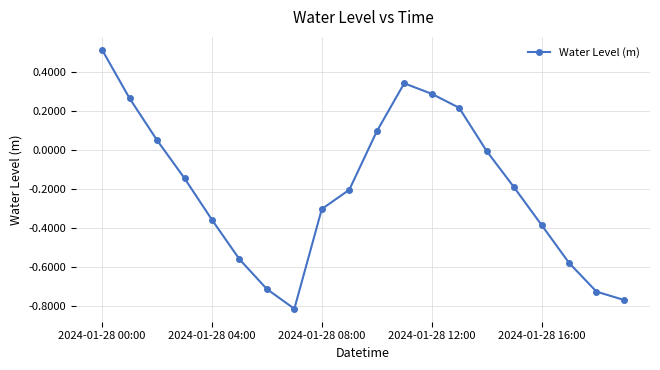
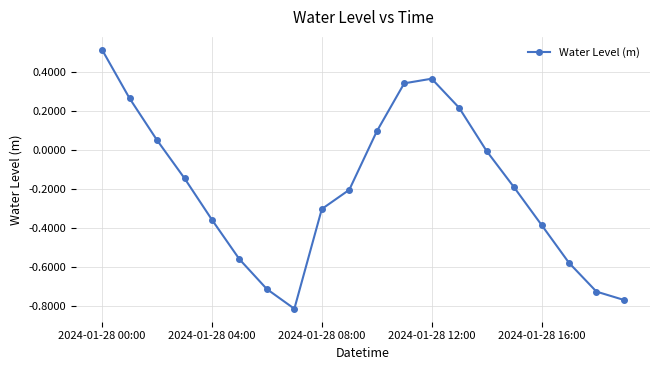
2024-01-28 12:00: 0.29 -> 0.37
